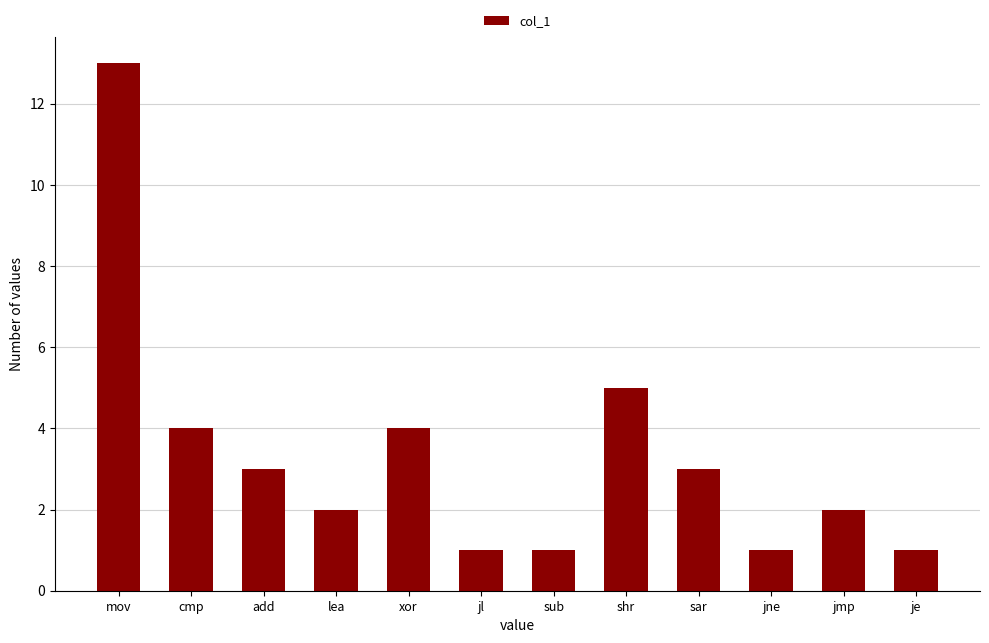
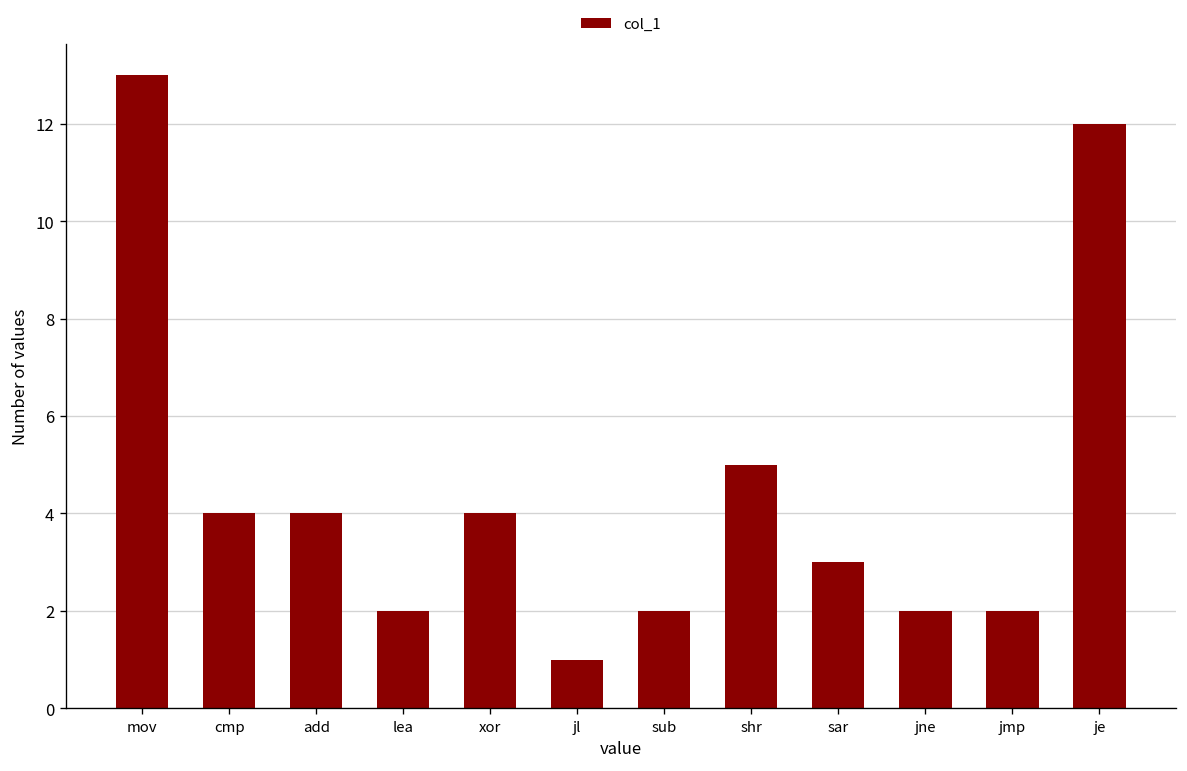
add: 3 -> 4
sub: 1 -> 2
jne: 1 -> 2
je: 1 -> 12
